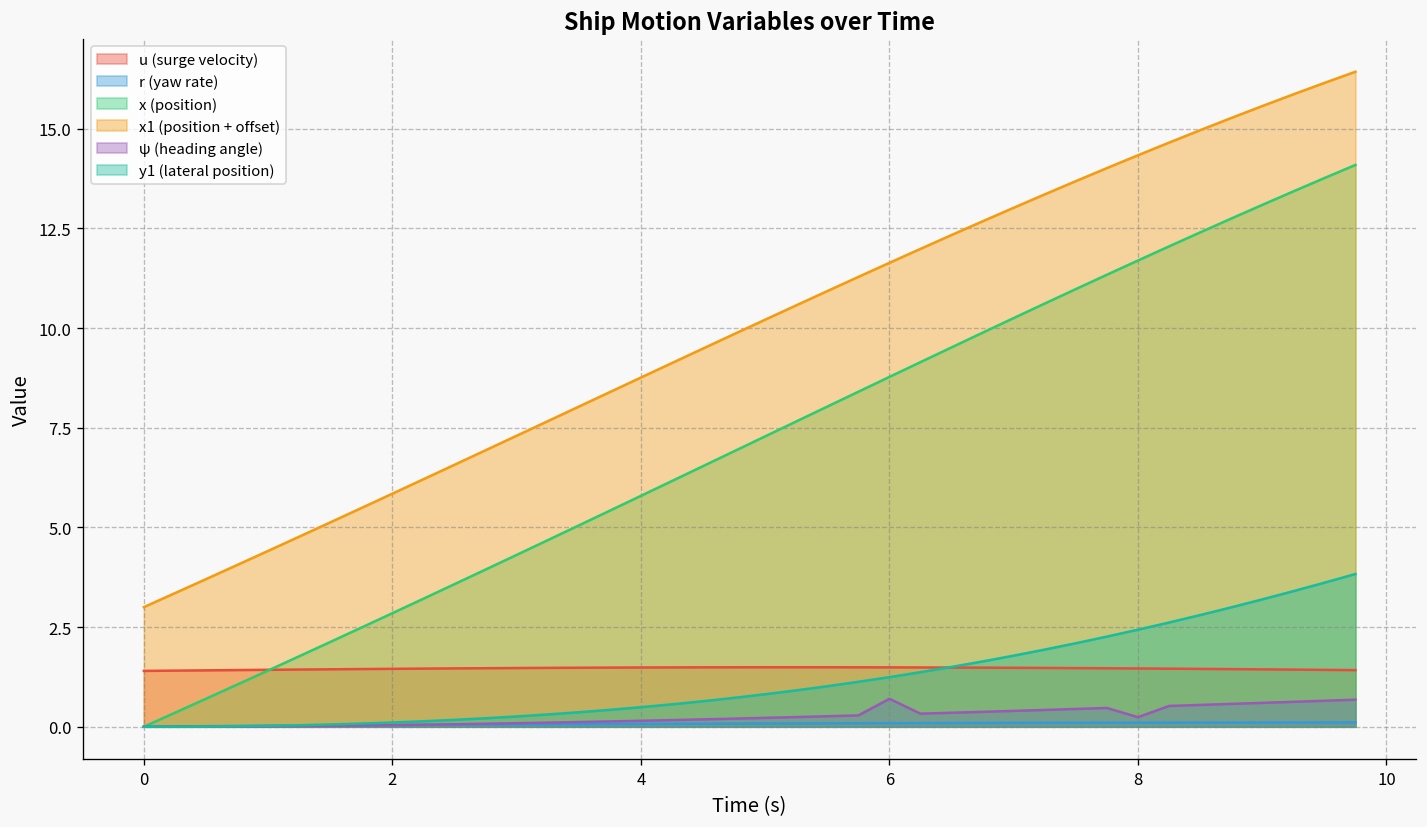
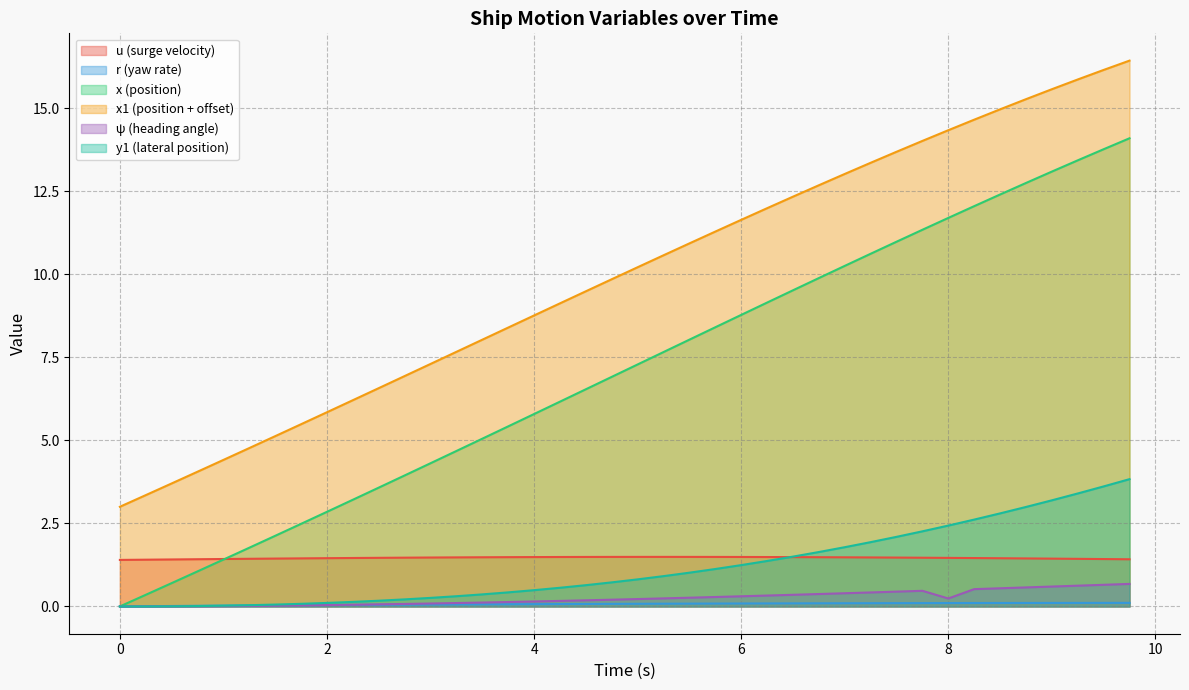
ψ (heading angle), 6: 0.7 -> 0.3
